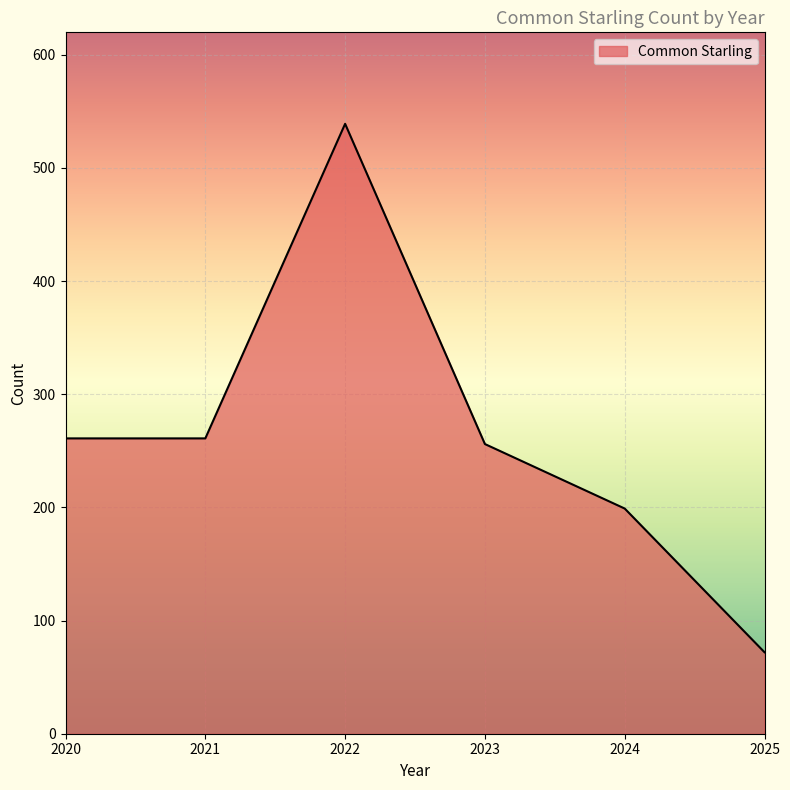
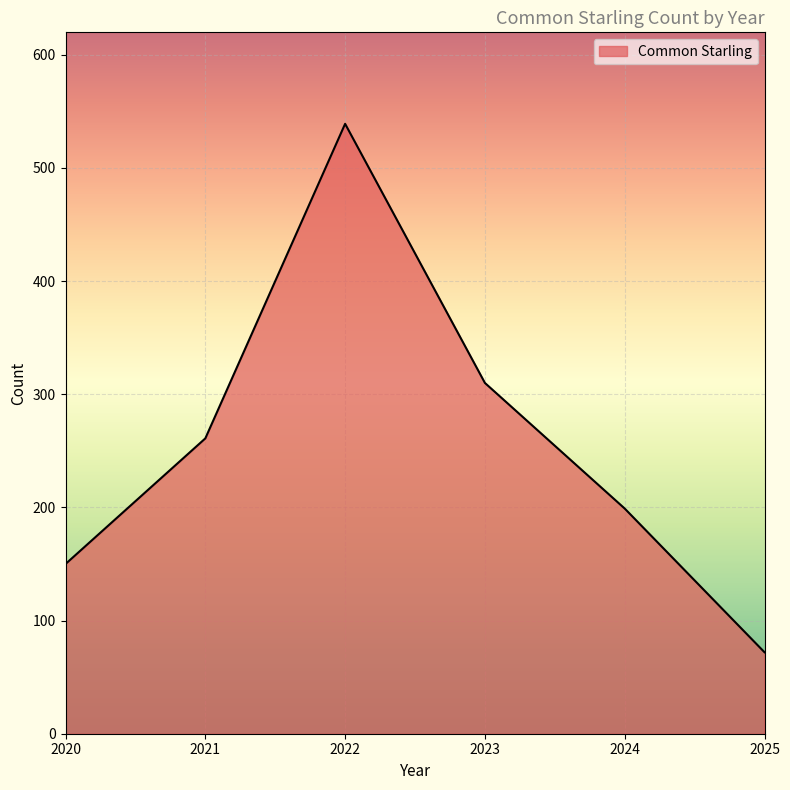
2020: 261 -> 150
2023: 256 -> 310
